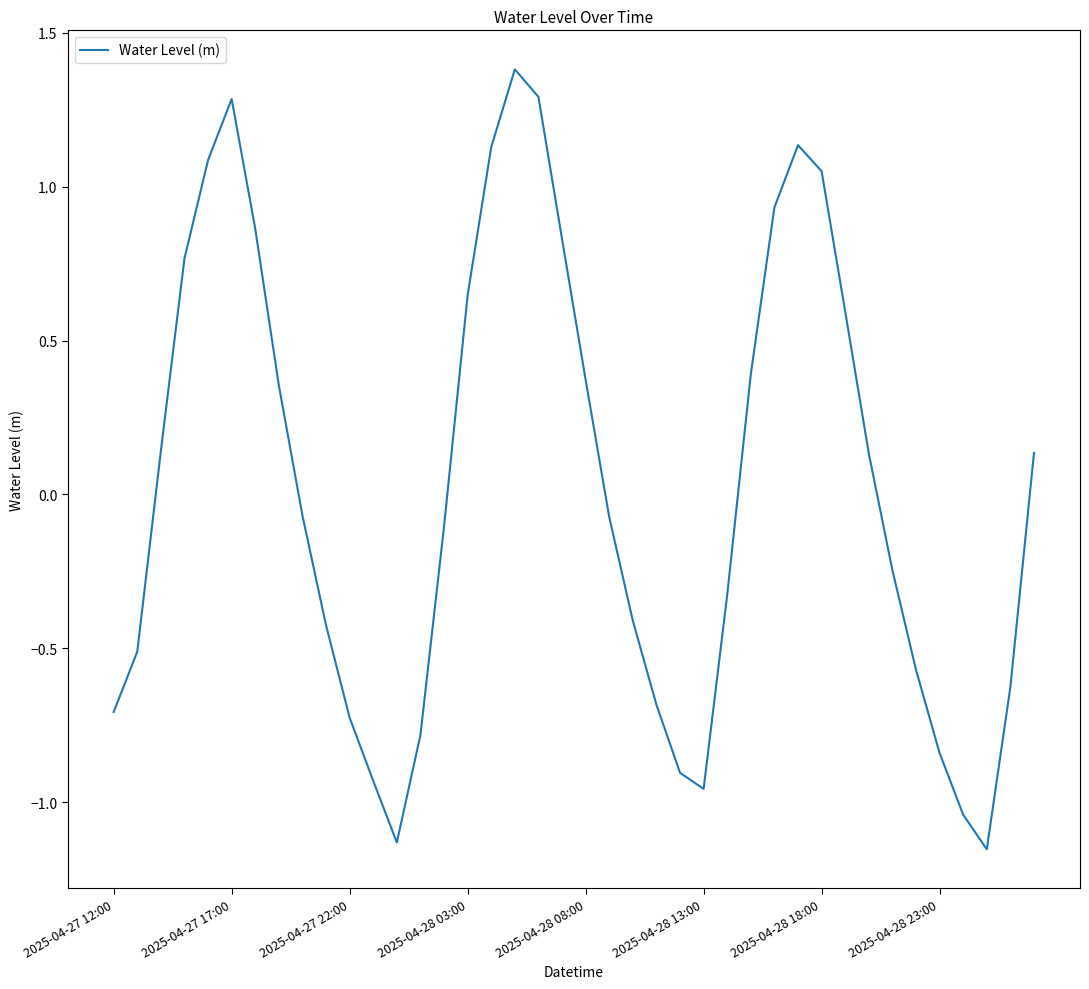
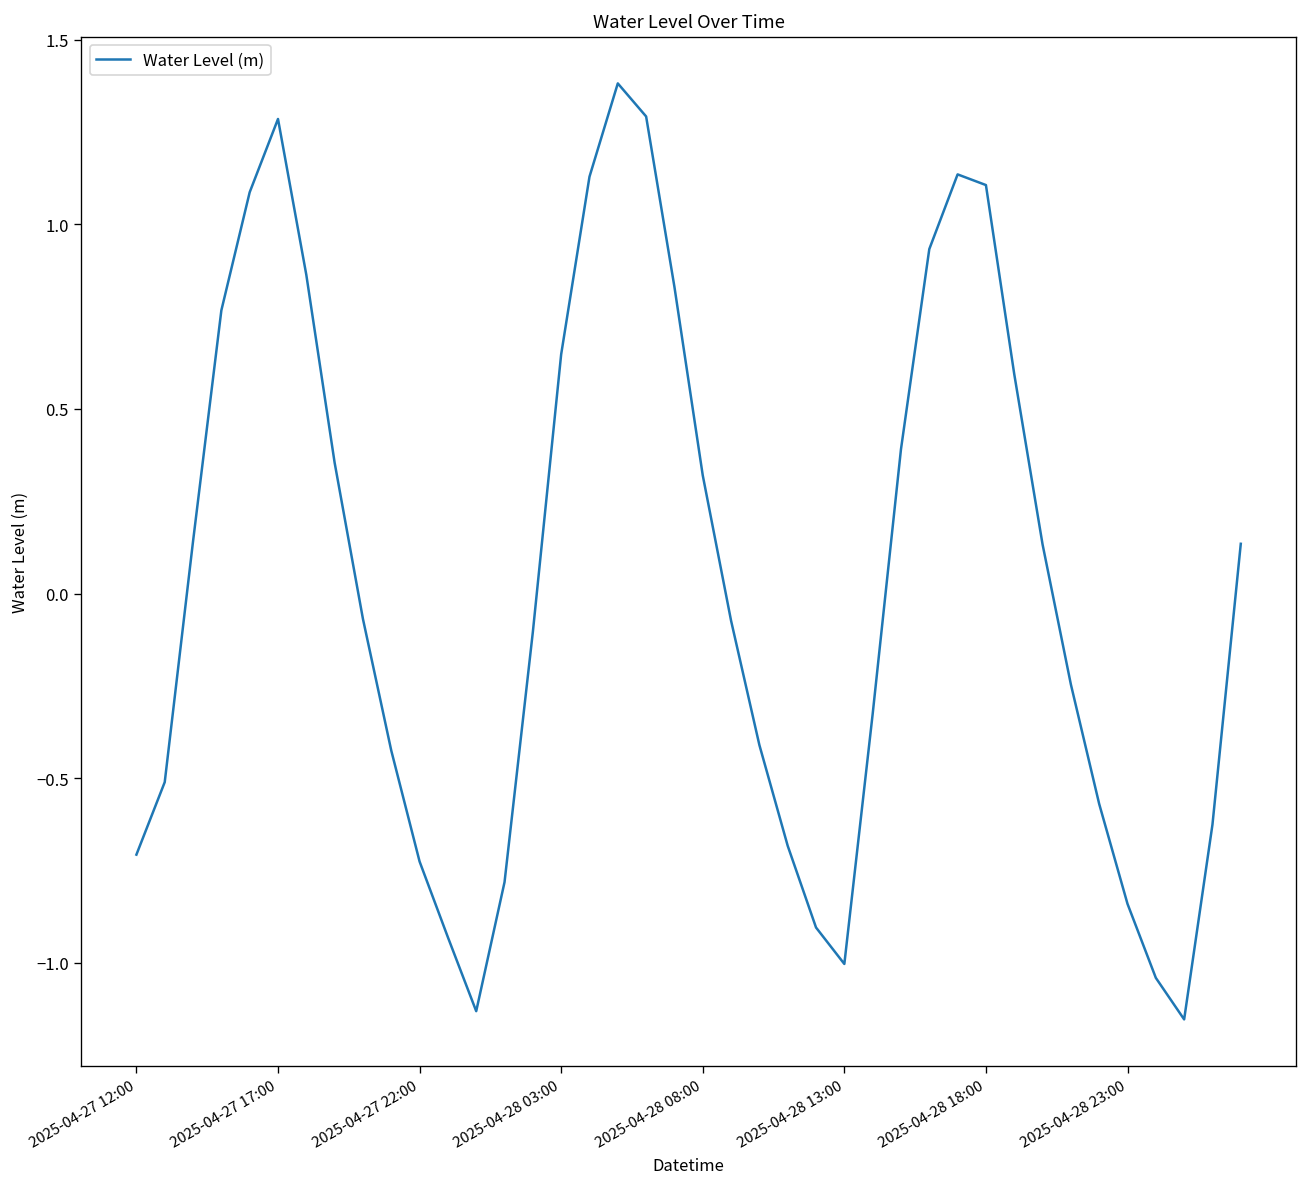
2025-04-28 08:00: 0.37 -> 0.32
2025-04-28 13:00: -0.96 -> -1.00
2025-04-28 18:00: 1.05 -> 1.11
